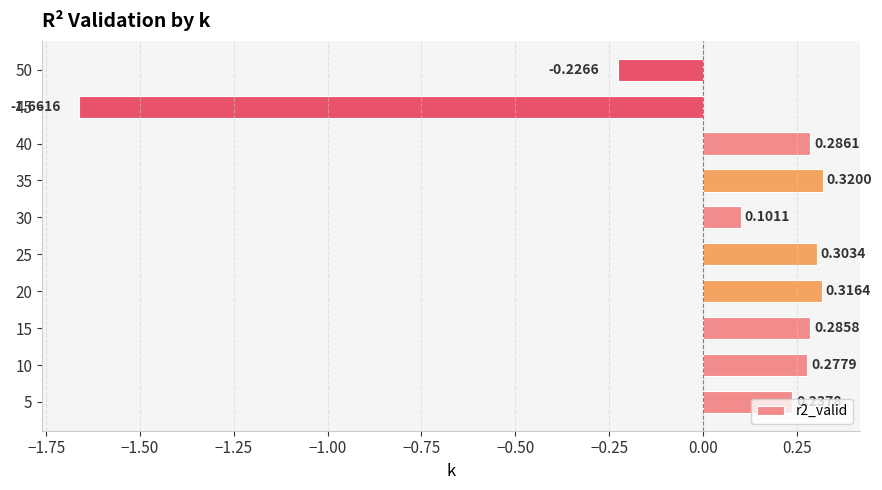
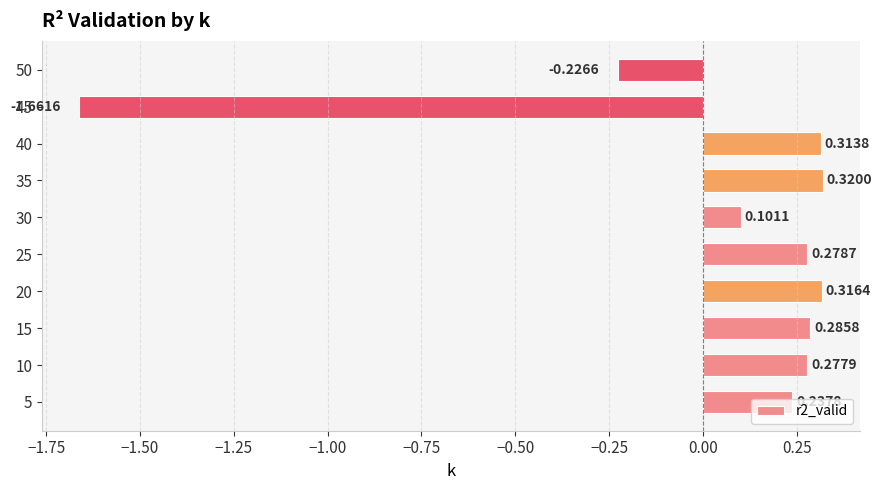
40: 0.2861 -> 0.3138
25: 0.3034 -> 0.2787
